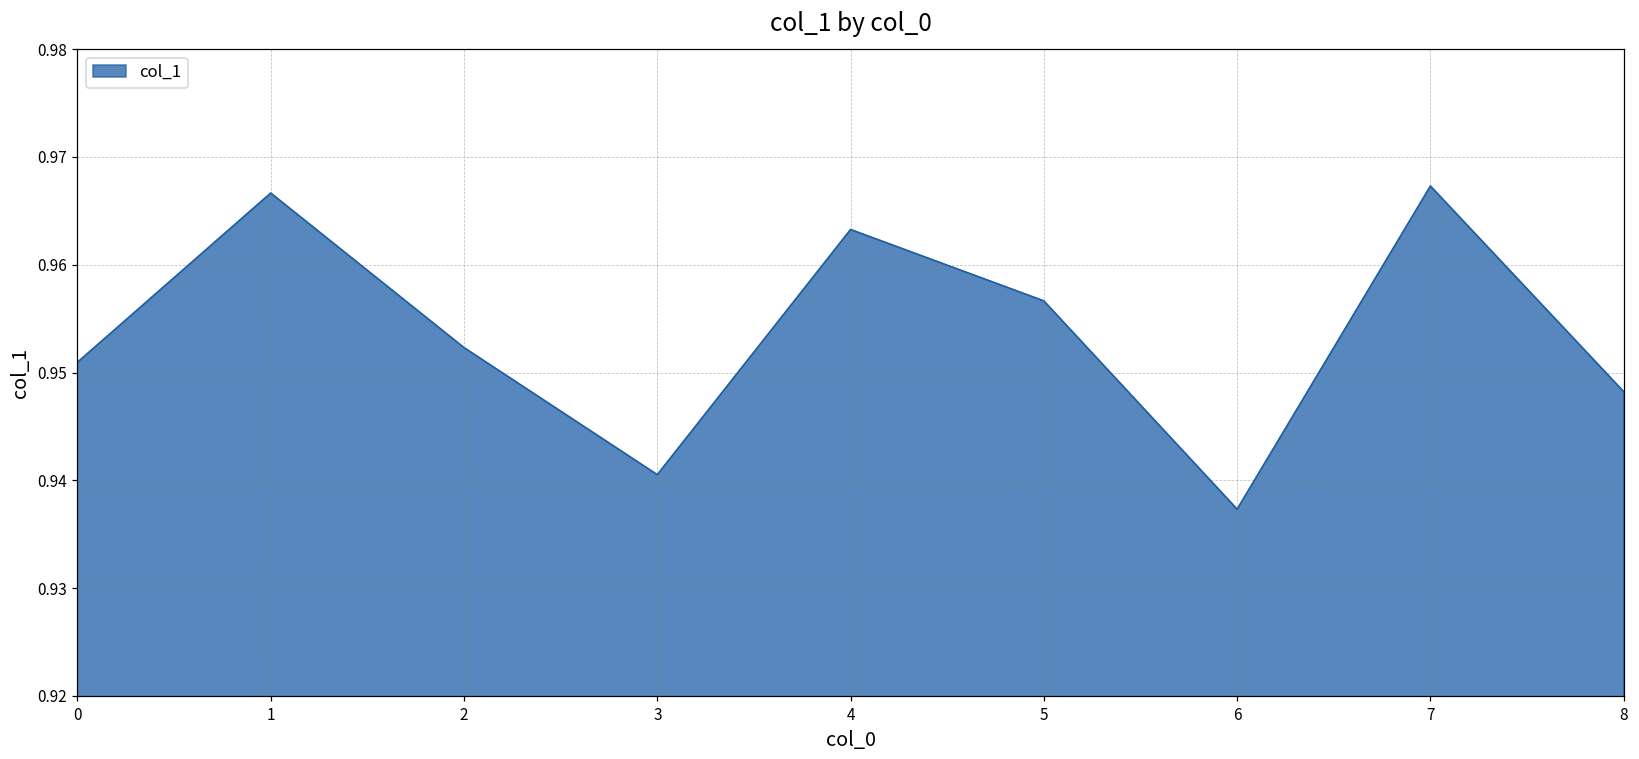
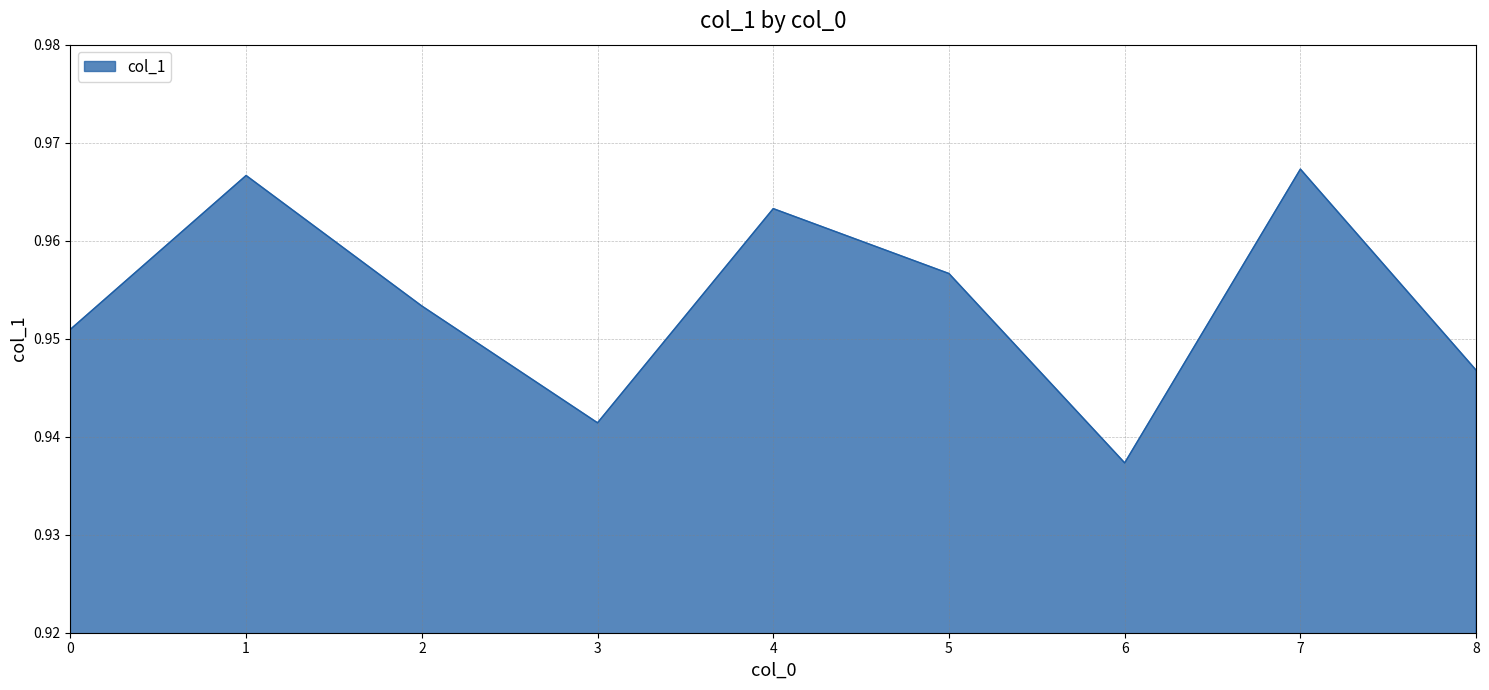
2: 0.952 -> 0.953
3: 0.9405 -> 0.9414
8: 0.948 -> 0.947
